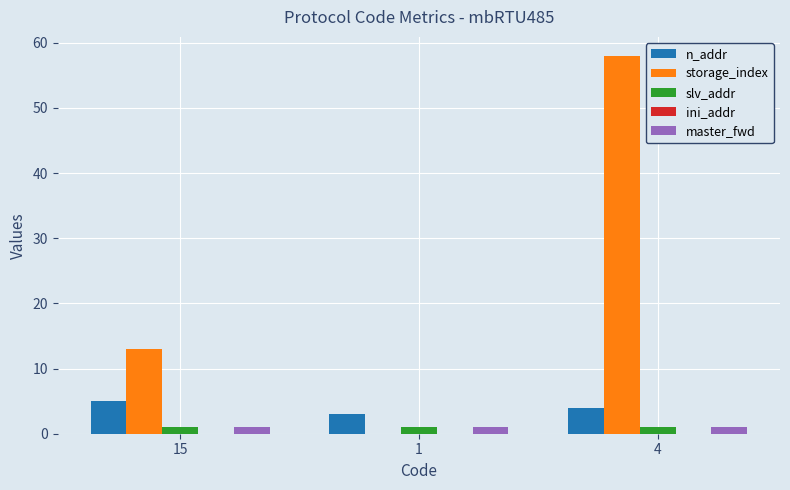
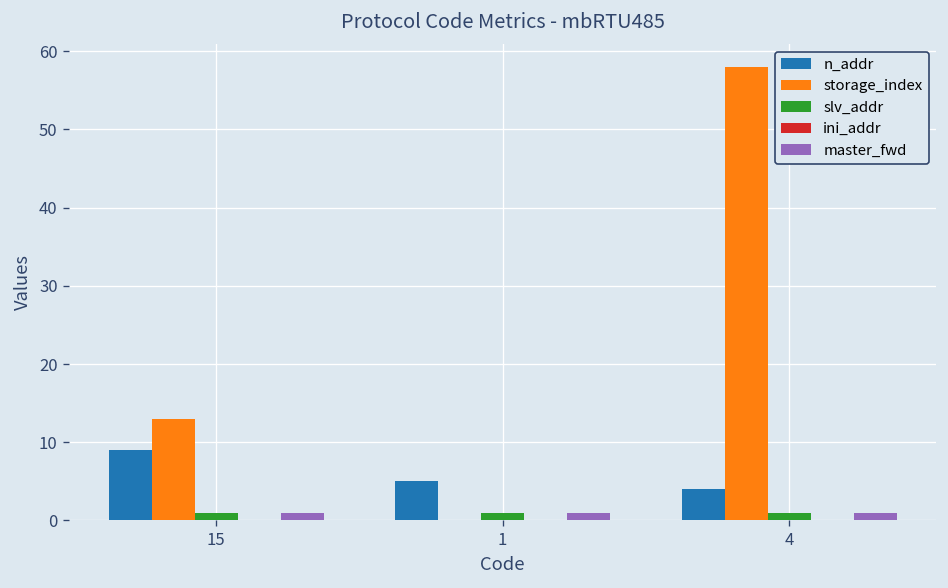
n_addr, 15: 5 -> 9
n_addr, 1: 3 -> 5
